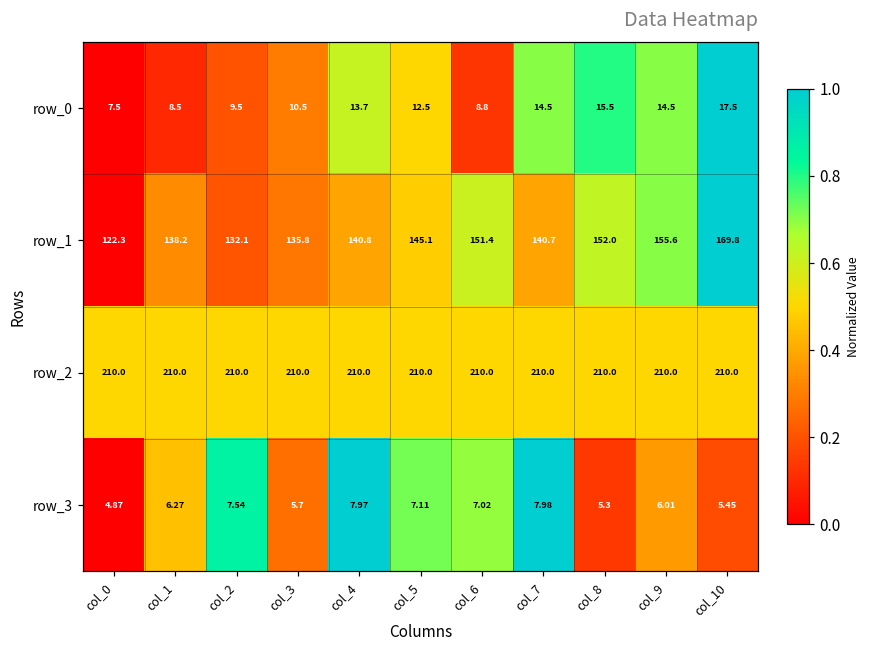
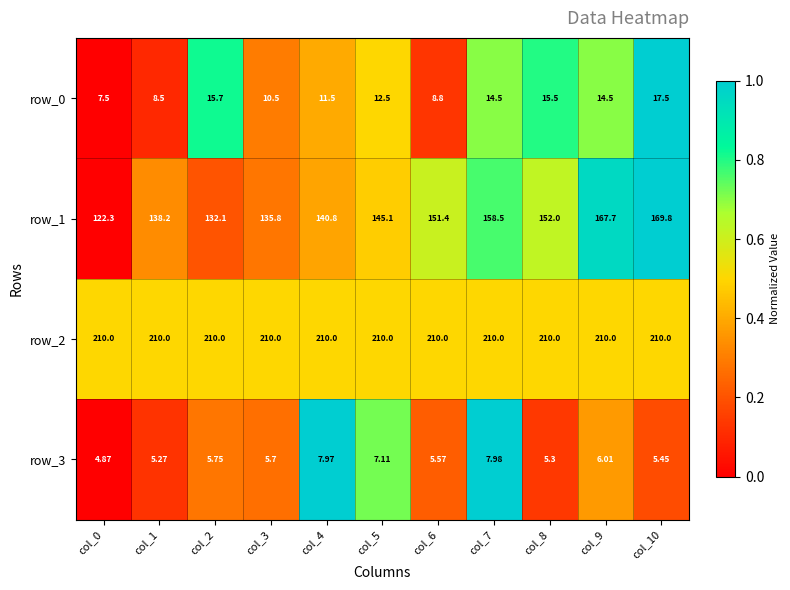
row_0, col_2: 9.5 -> 15.7
row_0, col_4: 13.7 -> 11.5
row_1, col_7: 140.7 -> 158.5
row_1, col_9: 155.6 -> 167.7
row_3, col_1: 6.27 -> 5.27
row_3, col_2: 7.54 -> 5.75
row_3, col_6: 7.02 -> 5.57
